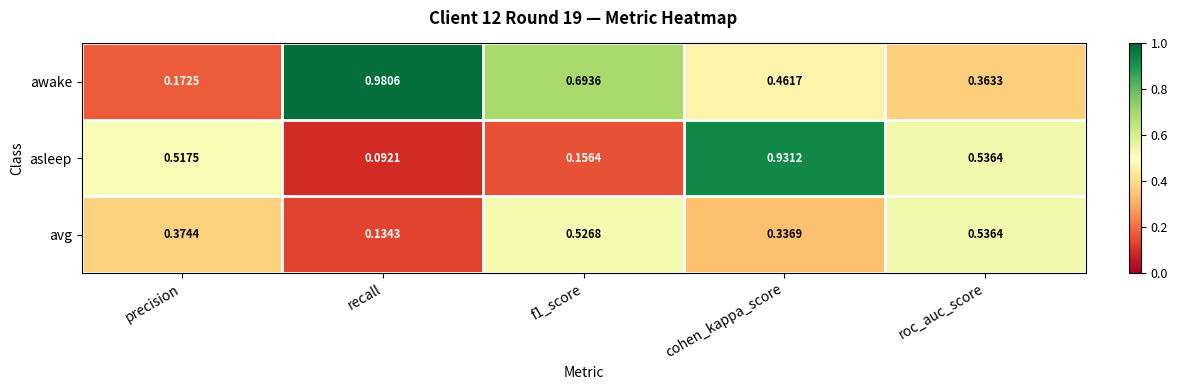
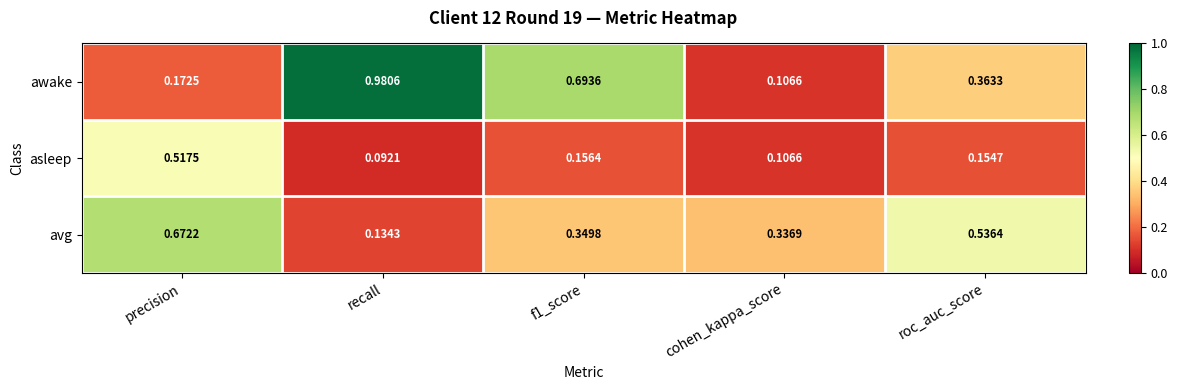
awake, cohen_kappa_score: 0.4617 -> 0.1066
asleep, cohen_kappa_score: 0.9312 -> 0.1066
asleep, roc_auc_score: 0.5364 -> 0.1547
avg, precision: 0.3744 -> 0.6722
avg, f1_score: 0.5268 -> 0.3498
